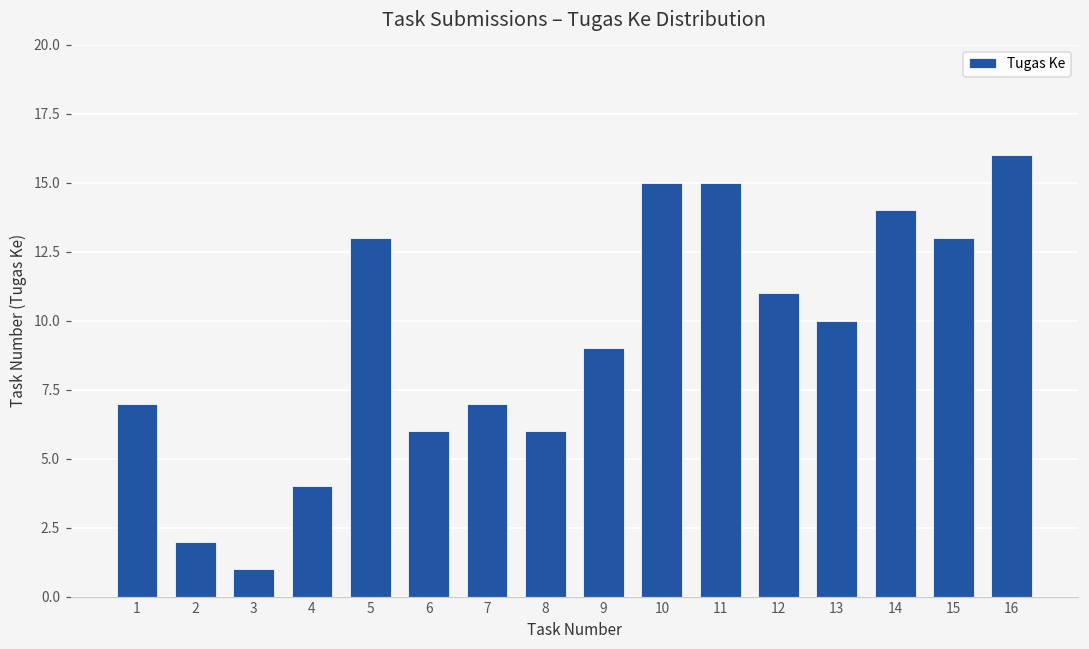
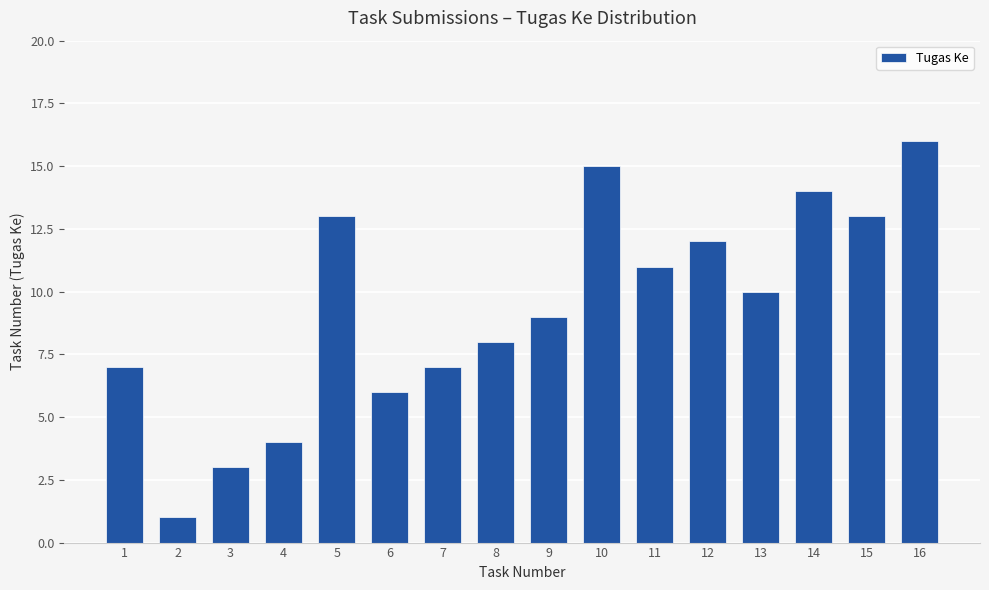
2: 2 -> 1
3: 1 -> 3
8: 6 -> 8
11: 15 -> 11
12: 11 -> 12
